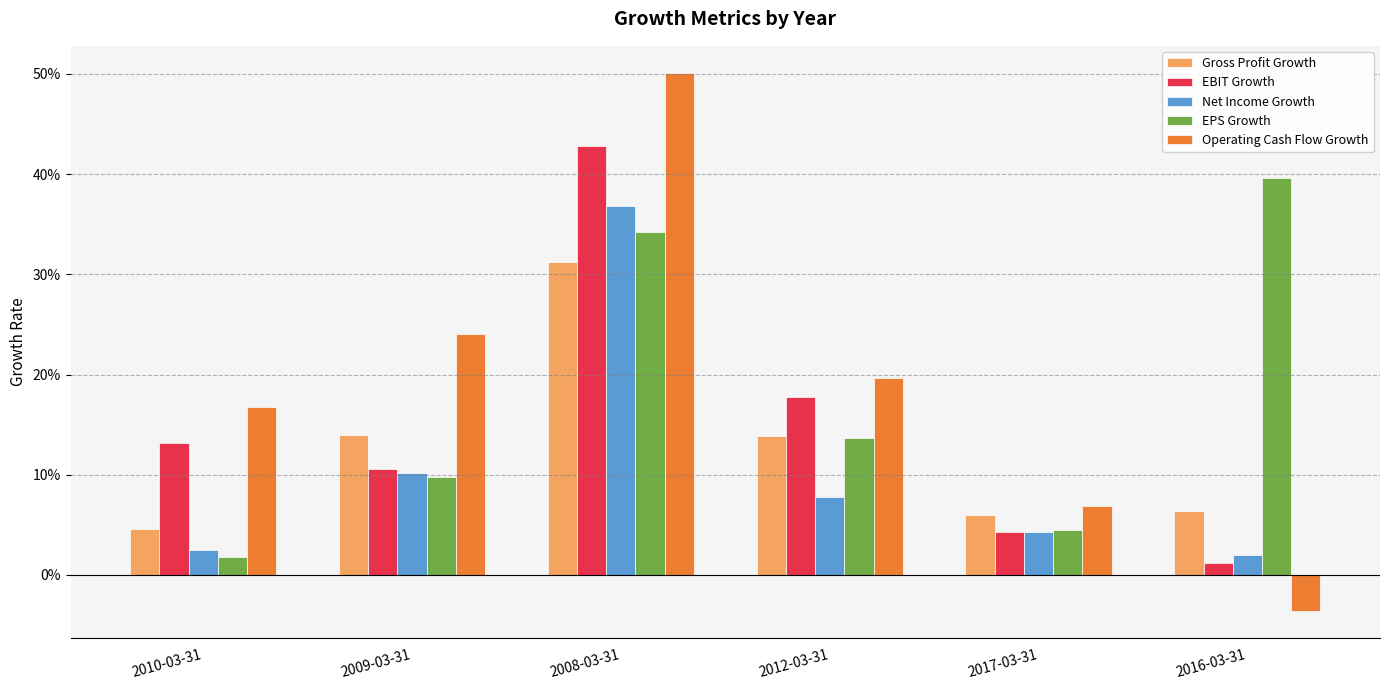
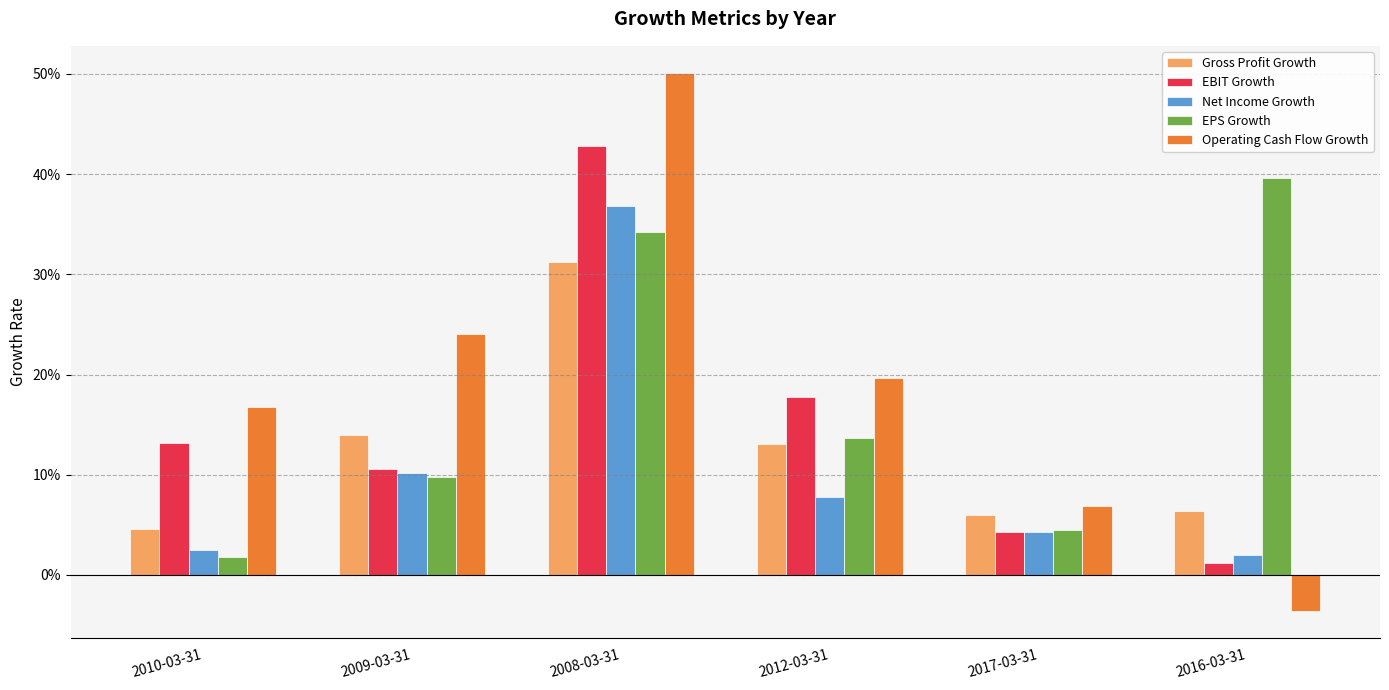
Gross Profit Growth, 2012-03-31: 13.9% -> 13.1%
